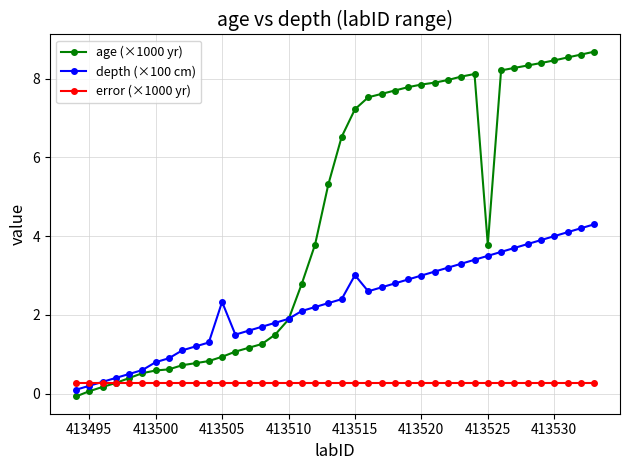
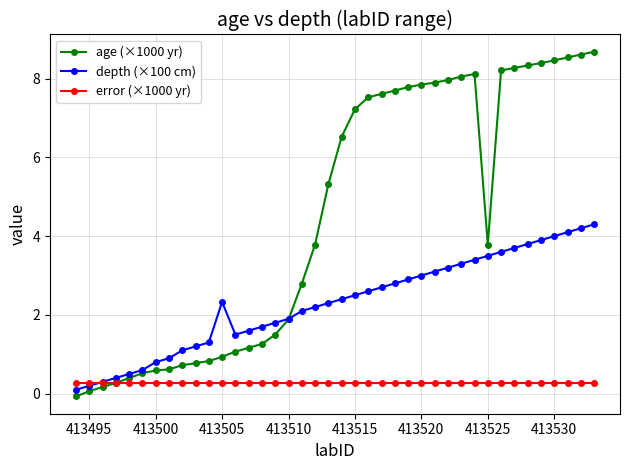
depth (×100 cm), 413515: 3.0 -> 2.5
